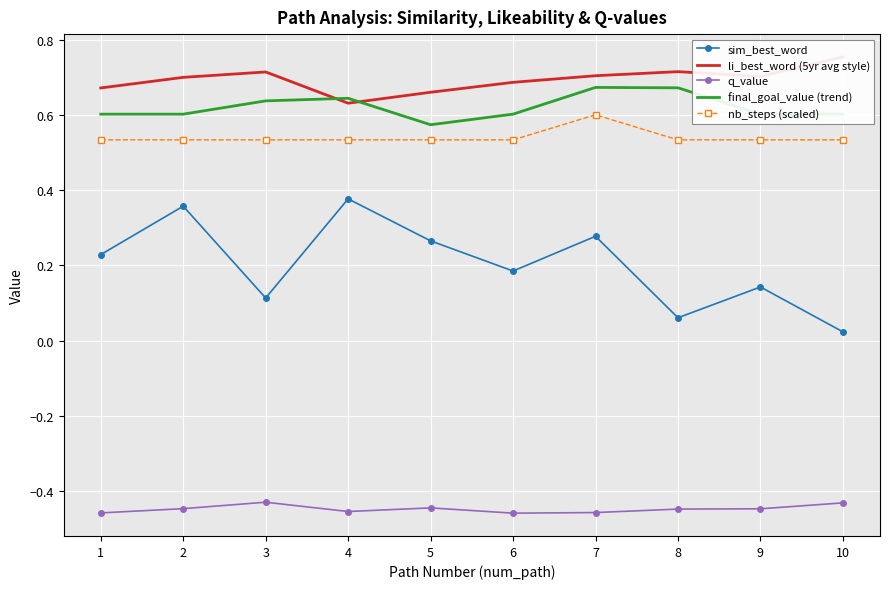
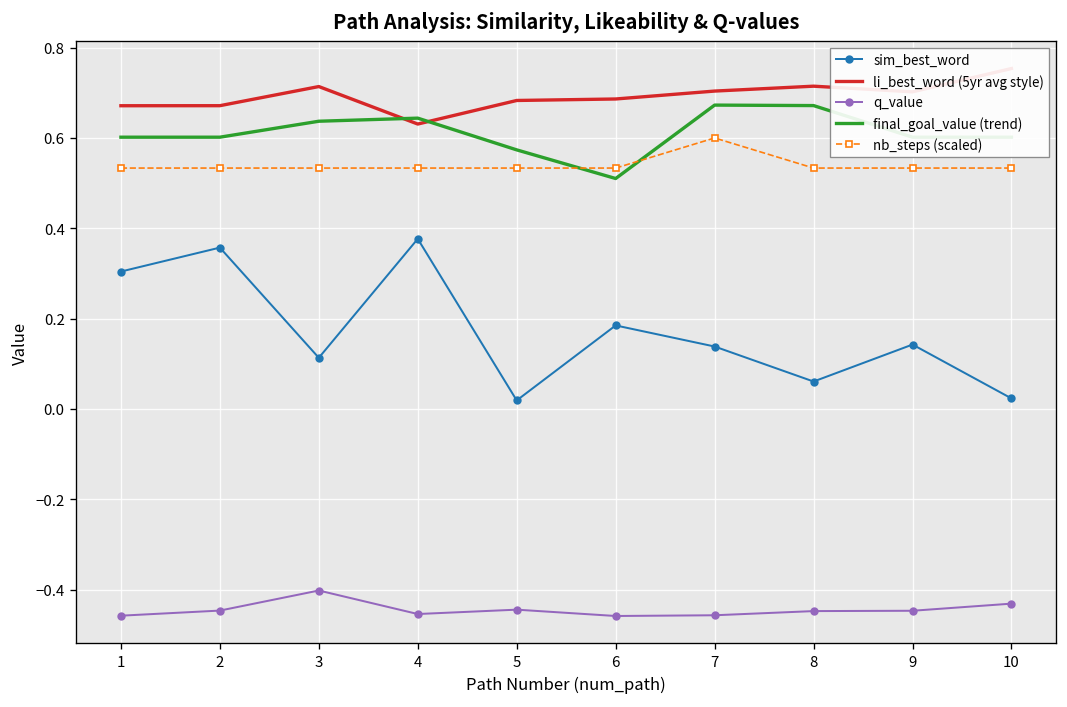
sim_best_word, 1: 0.23 -> 0.30
li_best_word (5yr avg style), 2: 0.70 -> 0.67
q_value, 3: -0.43 -> -0.40
sim_best_word, 5: 0.26 -> 0.02
li_best_word (5yr avg style), 5: 0.66 -> 0.68
final_goal_value (trend), 6: 0.60 -> 0.51
sim_best_word, 7: 0.28 -> 0.14
